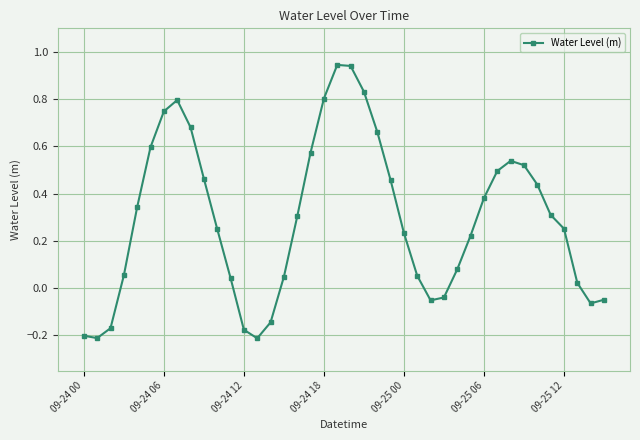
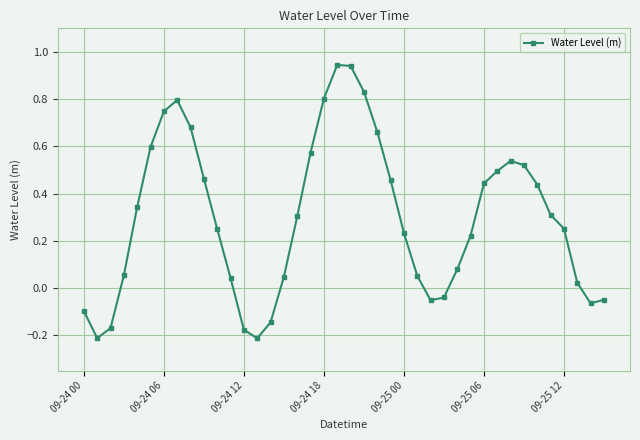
09-24 00: -0.20 -> -0.10
09-25 06: 0.38 -> 0.44
